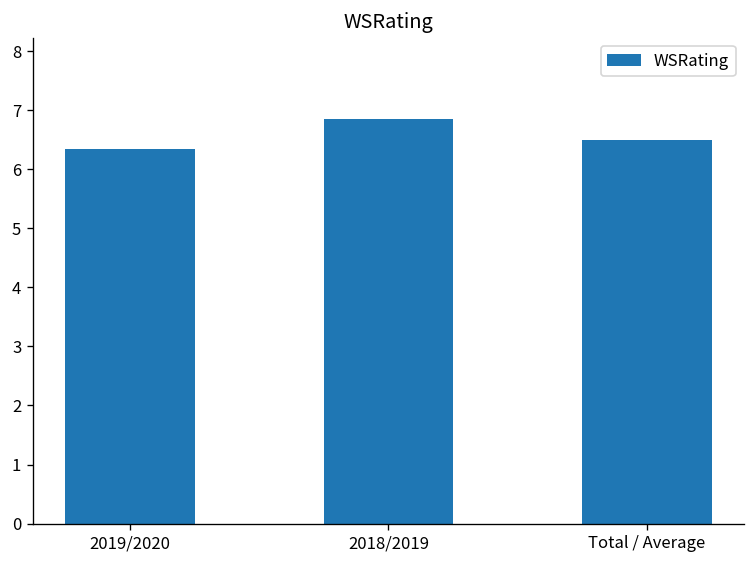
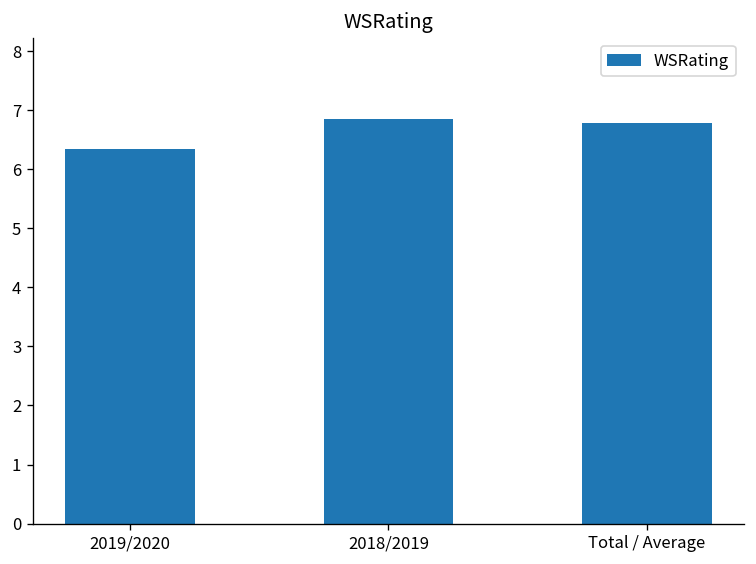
Total / Average: 6.5 -> 6.8
